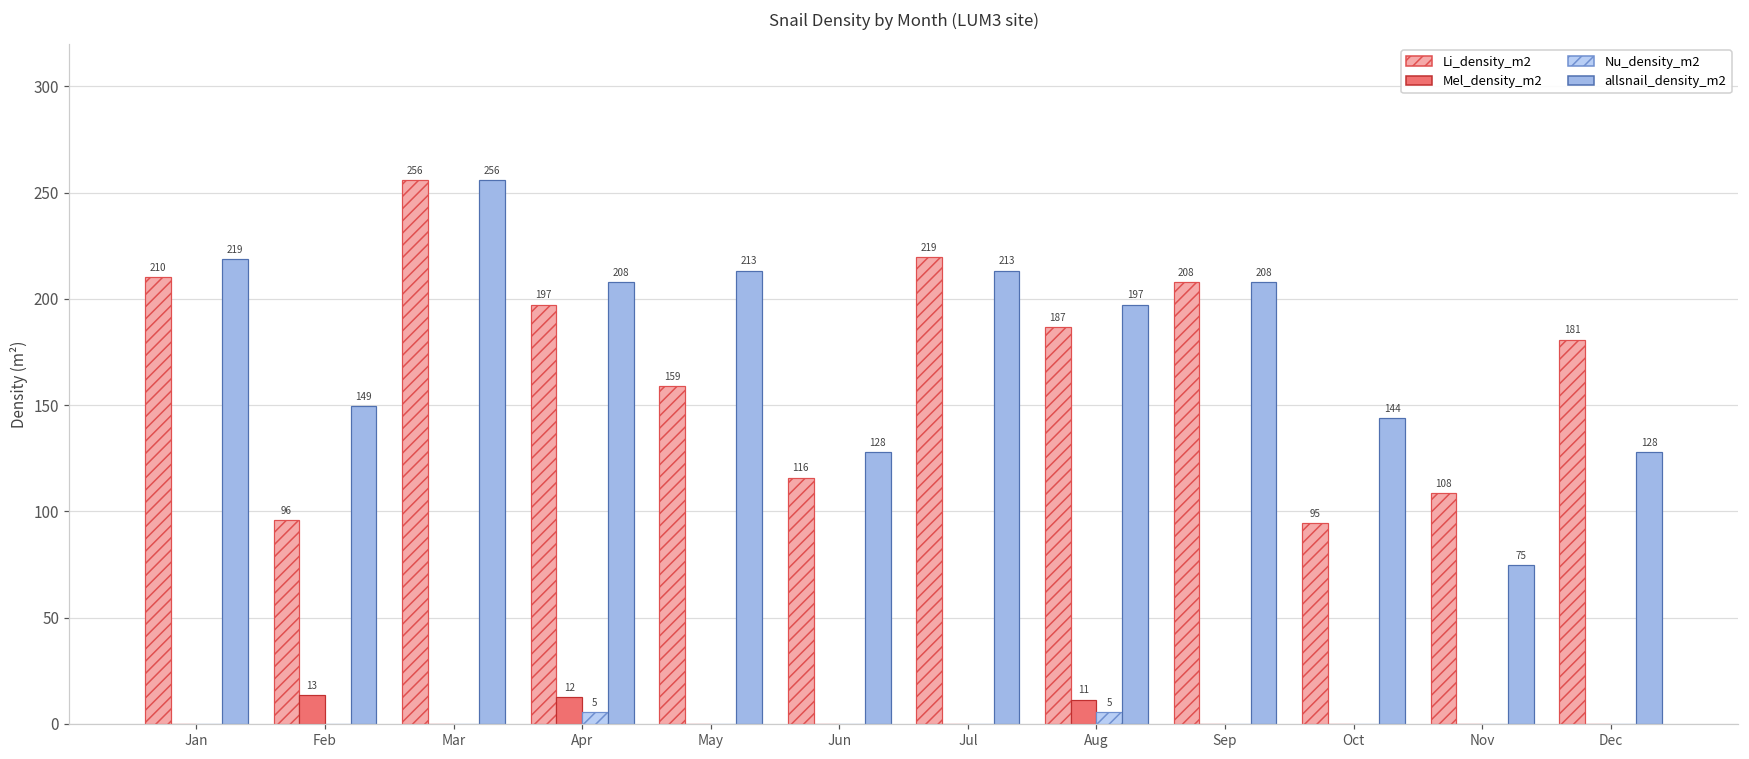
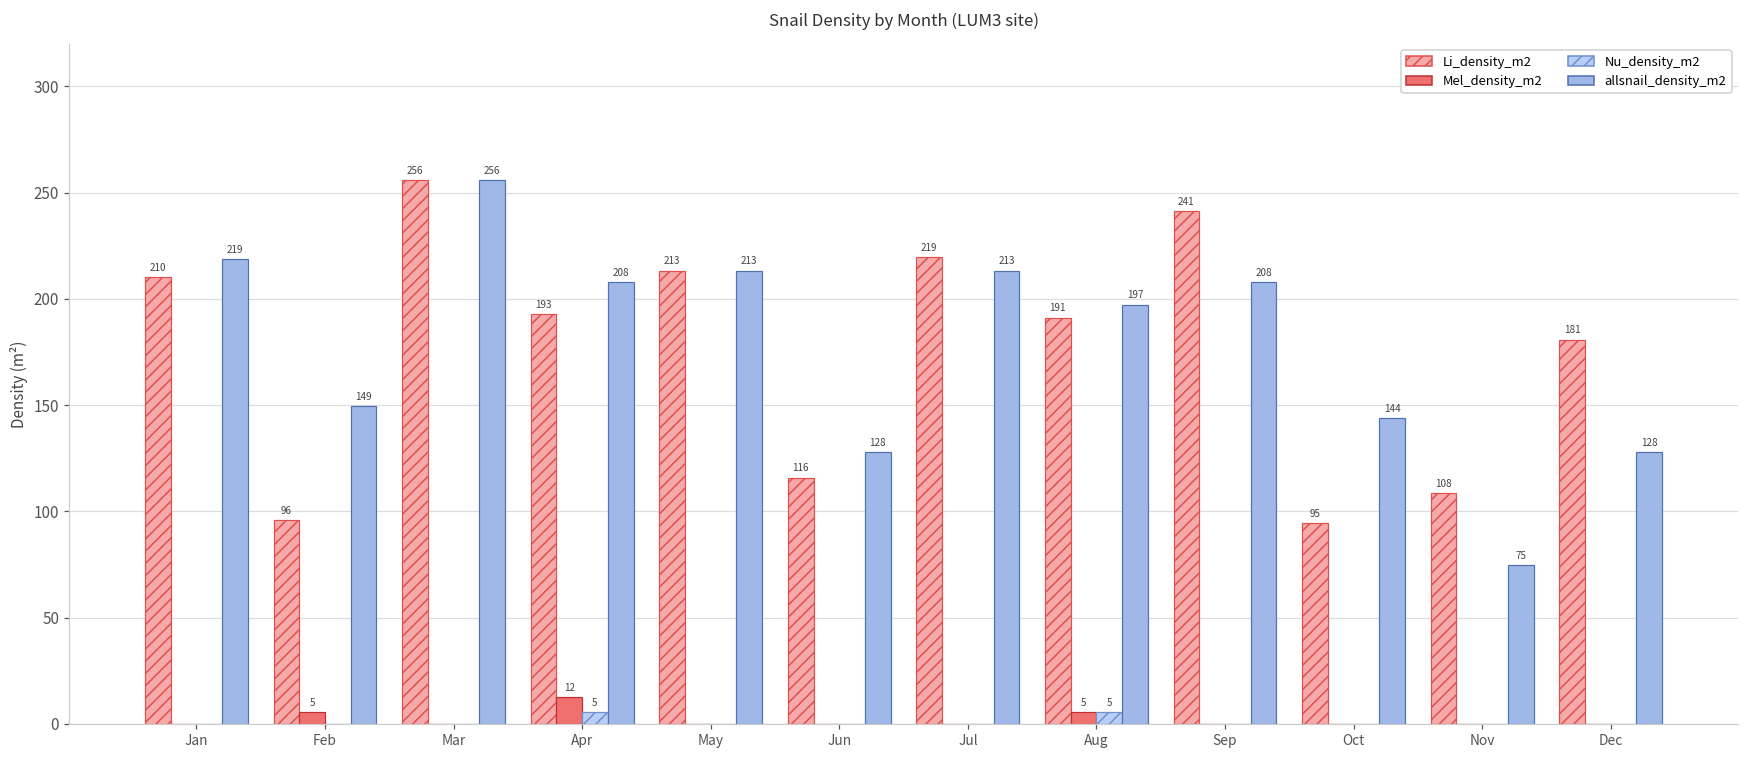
Mel_density_m2, Feb: 13 -> 5
Li_density_m2, Apr: 197 -> 193
Li_density_m2, May: 159 -> 213
Li_density_m2, Aug: 187 -> 191
Mel_density_m2, Aug: 11 -> 5
Li_density_m2, Sep: 208 -> 241
